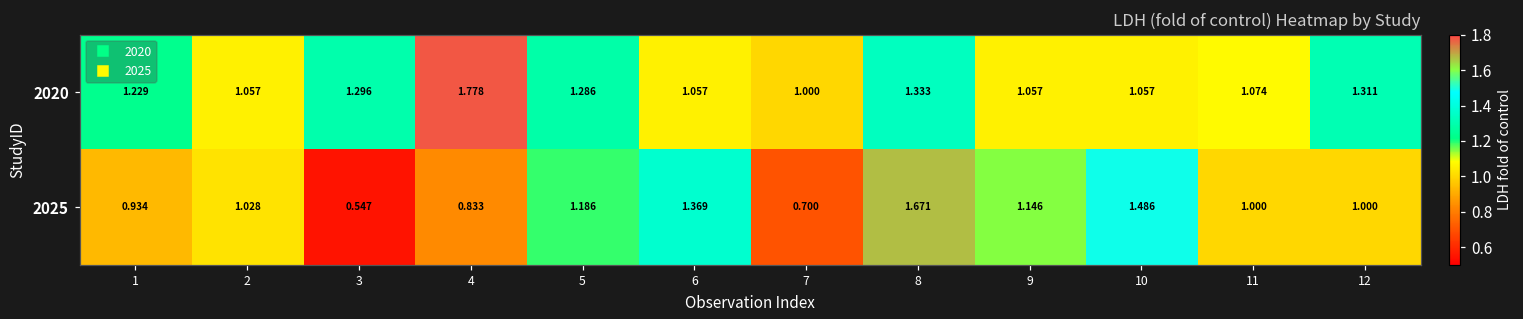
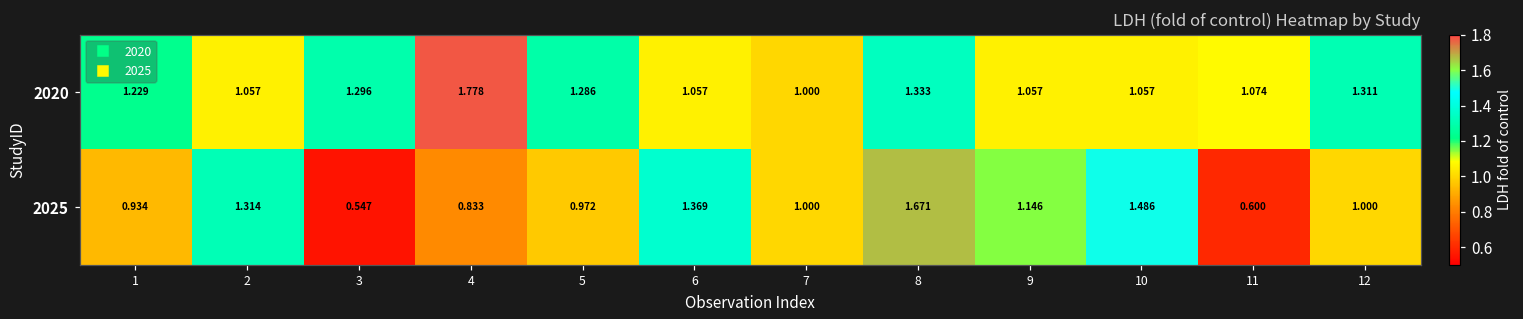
2025, 2: 1.028 -> 1.314
2025, 5: 1.186 -> 0.972
2025, 7: 0.700 -> 1.000
2025, 11: 1.000 -> 0.600
